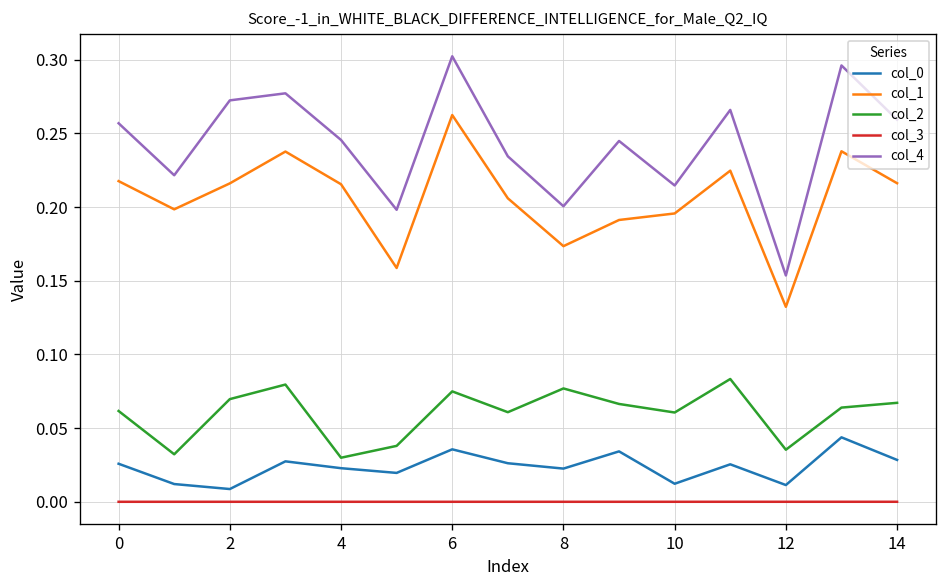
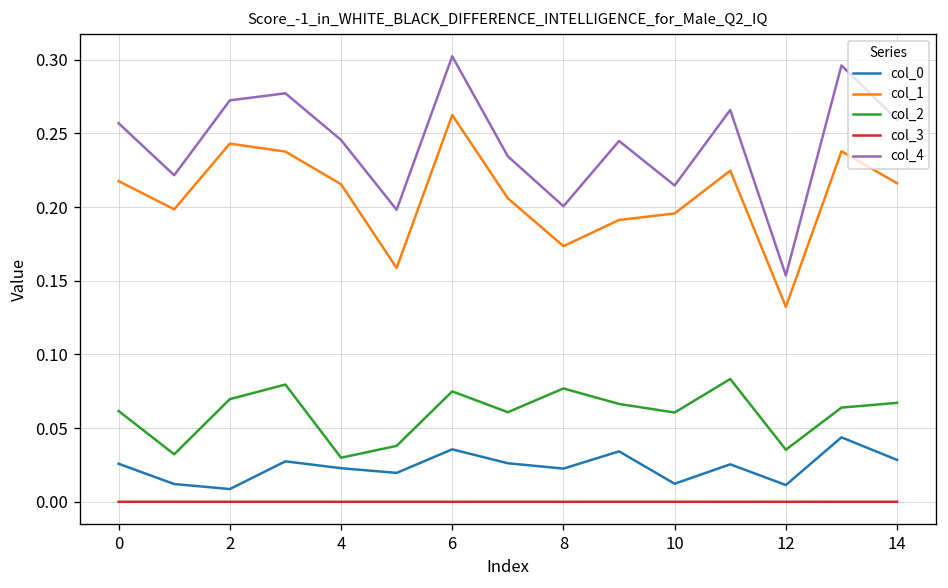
col_1, 2: 0.216 -> 0.243
